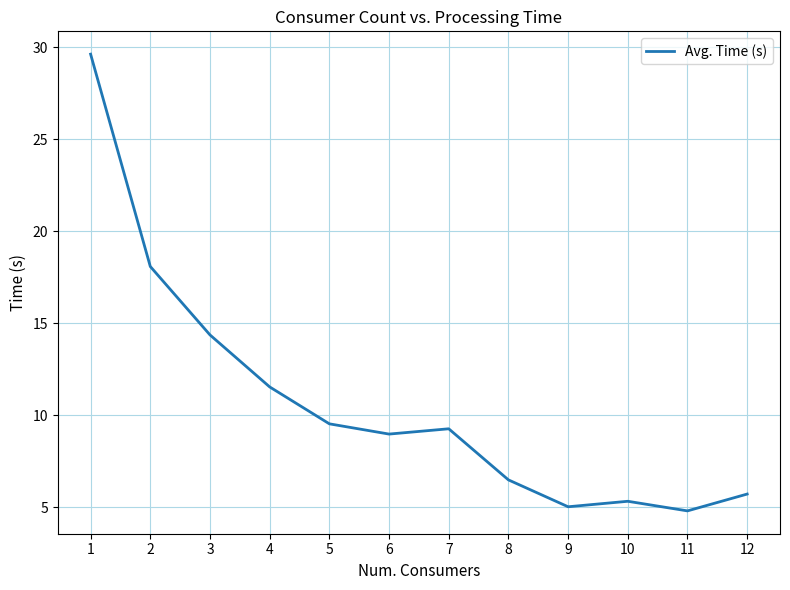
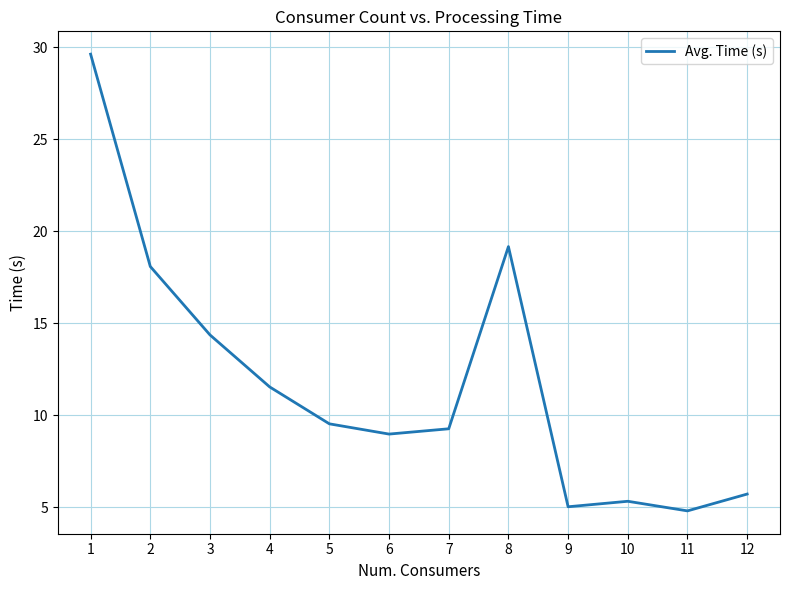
8: 6.5 -> 19.2
